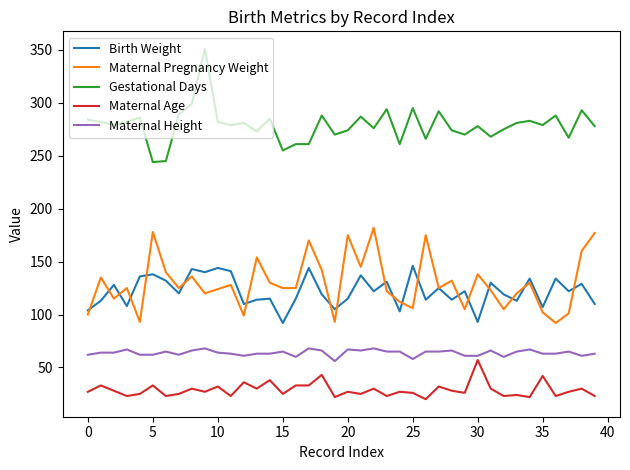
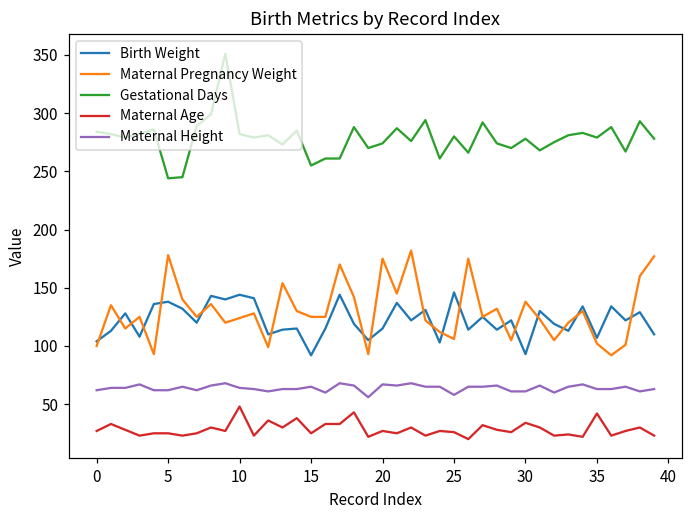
Maternal Age, 5: 33 -> 25
Maternal Age, 10: 32 -> 48
Gestational Days, 25: 295 -> 280
Maternal Age, 30: 57 -> 34
